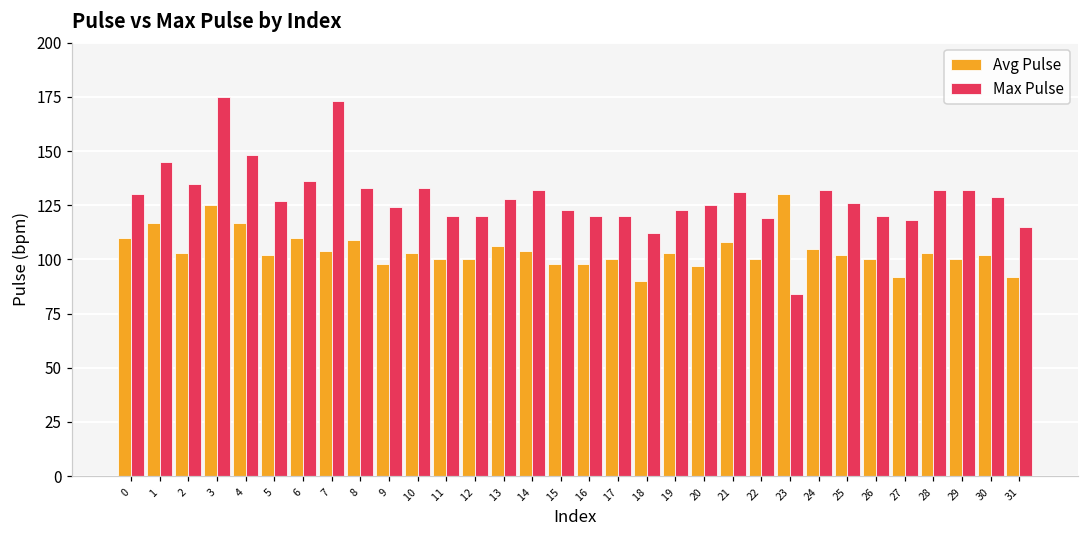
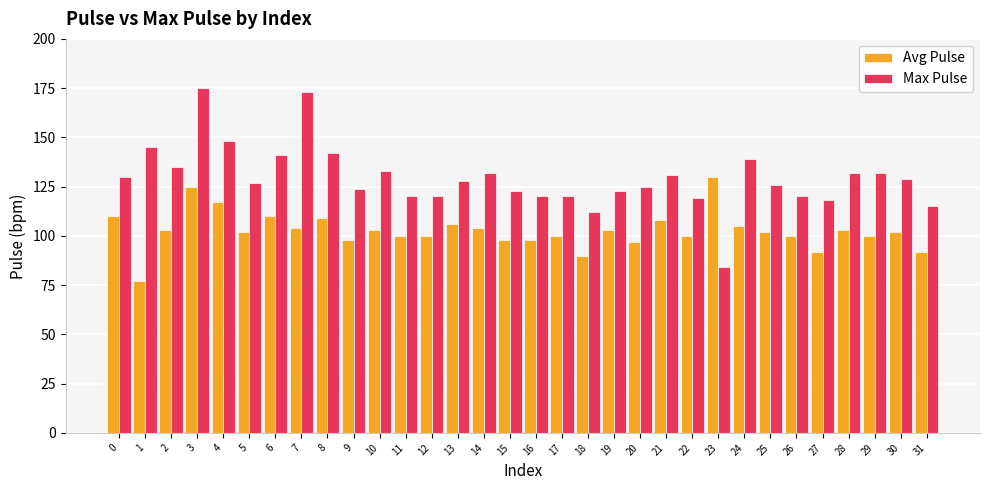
Avg Pulse, 1: 117 -> 77
Max Pulse, 6: 136 -> 141
Max Pulse, 8: 133 -> 142
Max Pulse, 24: 132 -> 139
